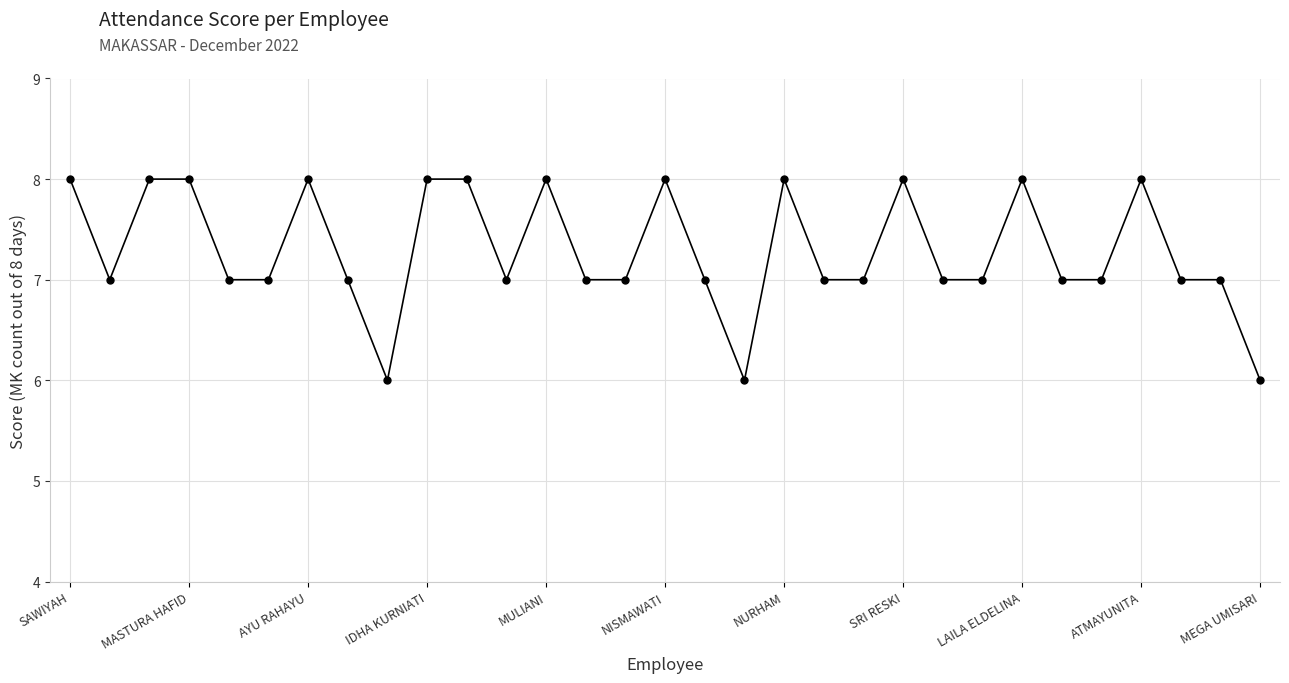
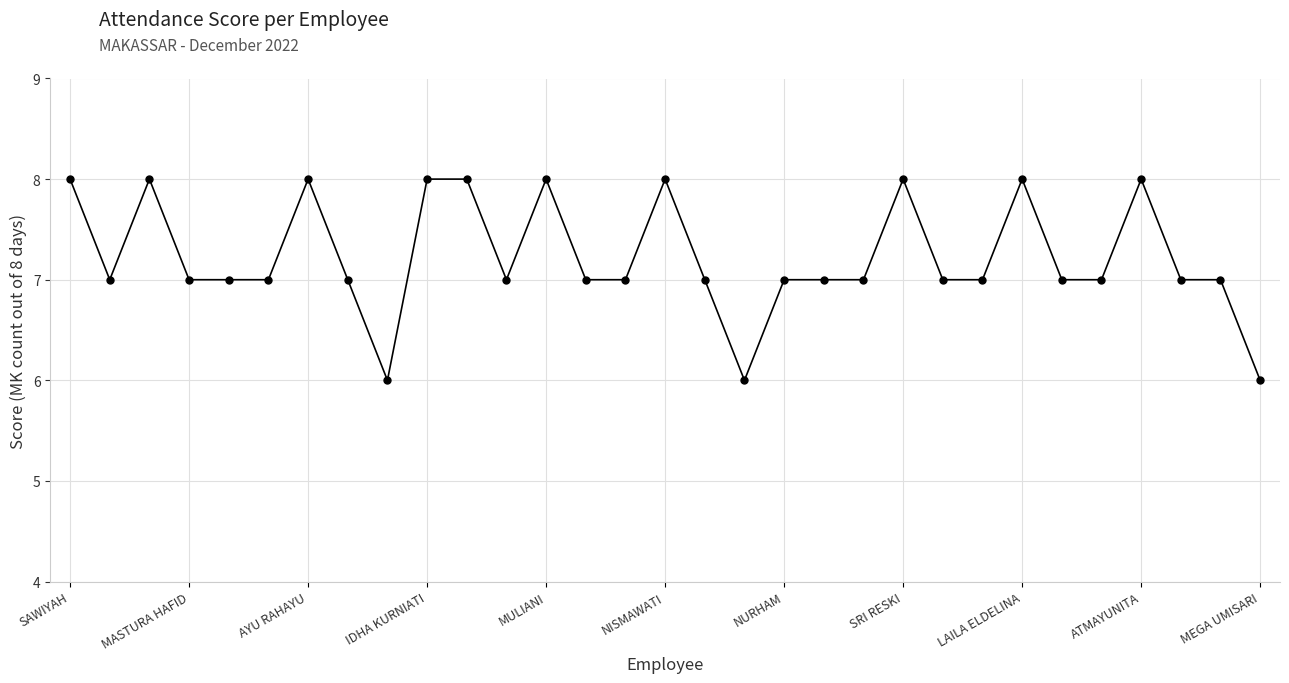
MASTURA HAFID: 8 -> 7
NURHAM: 8 -> 7
